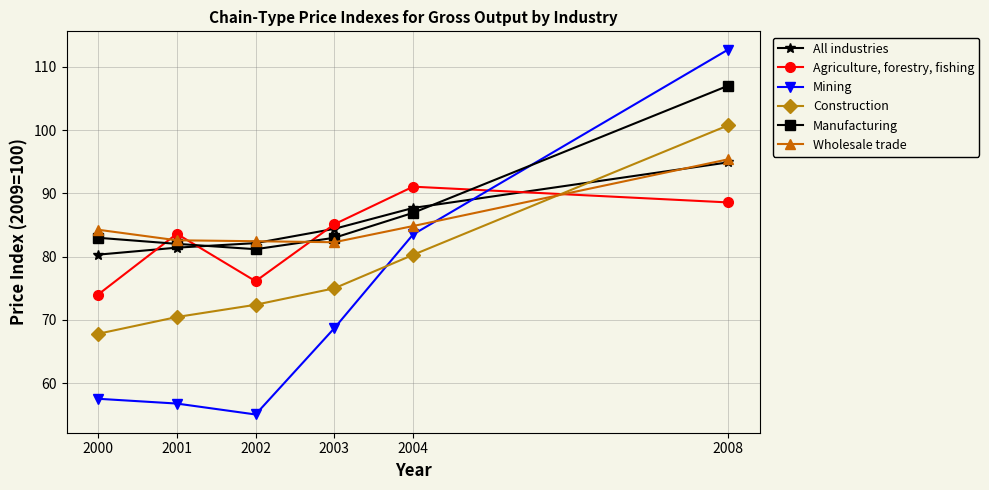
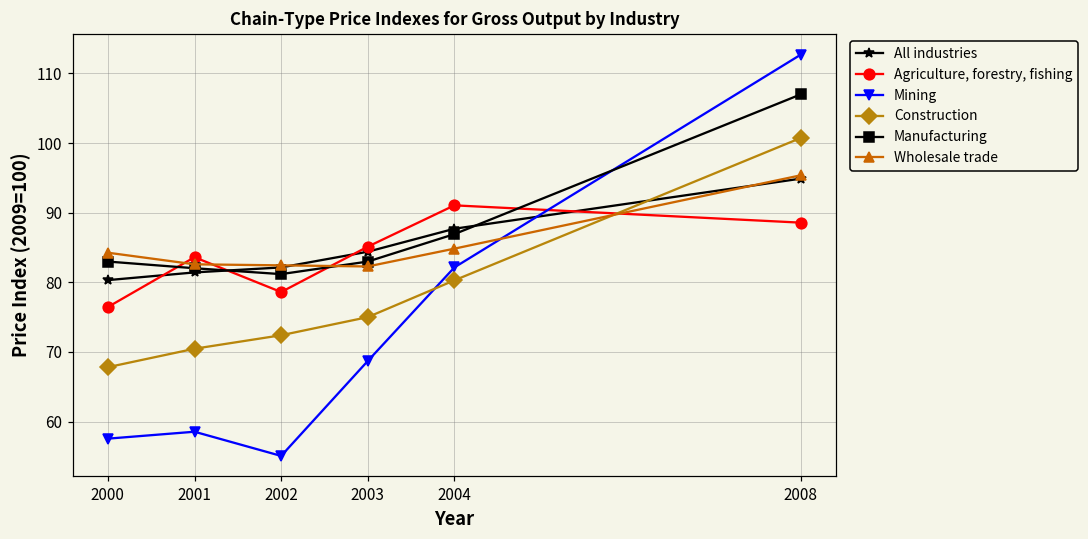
Agriculture, forestry, fishing, 2000: 74 -> 76
Mining, 2001: 57 -> 59
Agriculture, forestry, fishing, 2002: 76 -> 79
Mining, 2004: 84 -> 82
